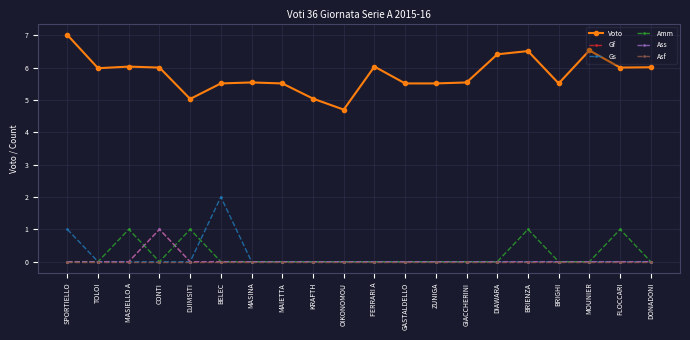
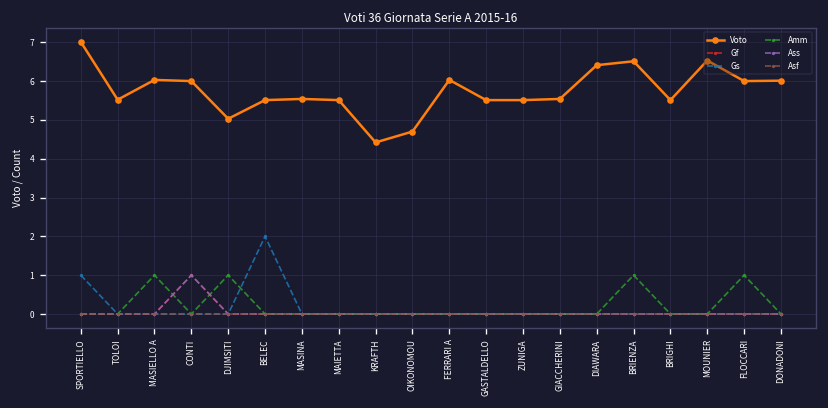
Voto, TOLOI: 6.0 -> 5.5
Voto, KRAFTH: 5.0 -> 4.4
